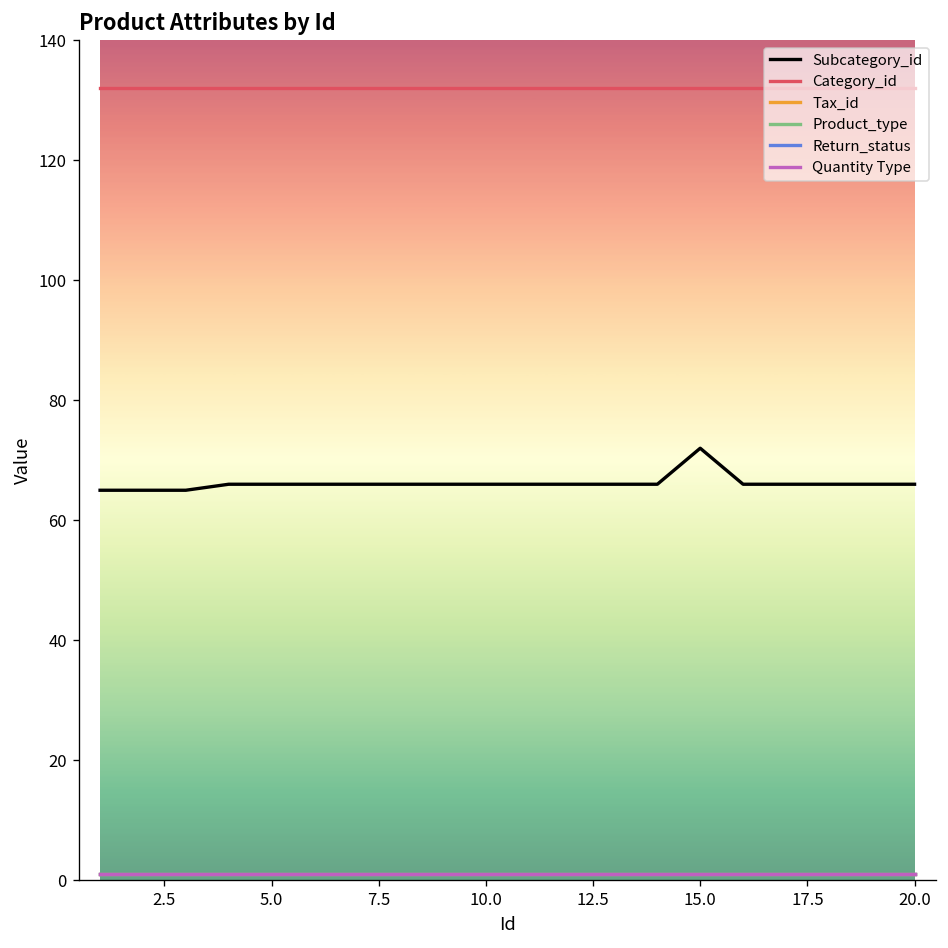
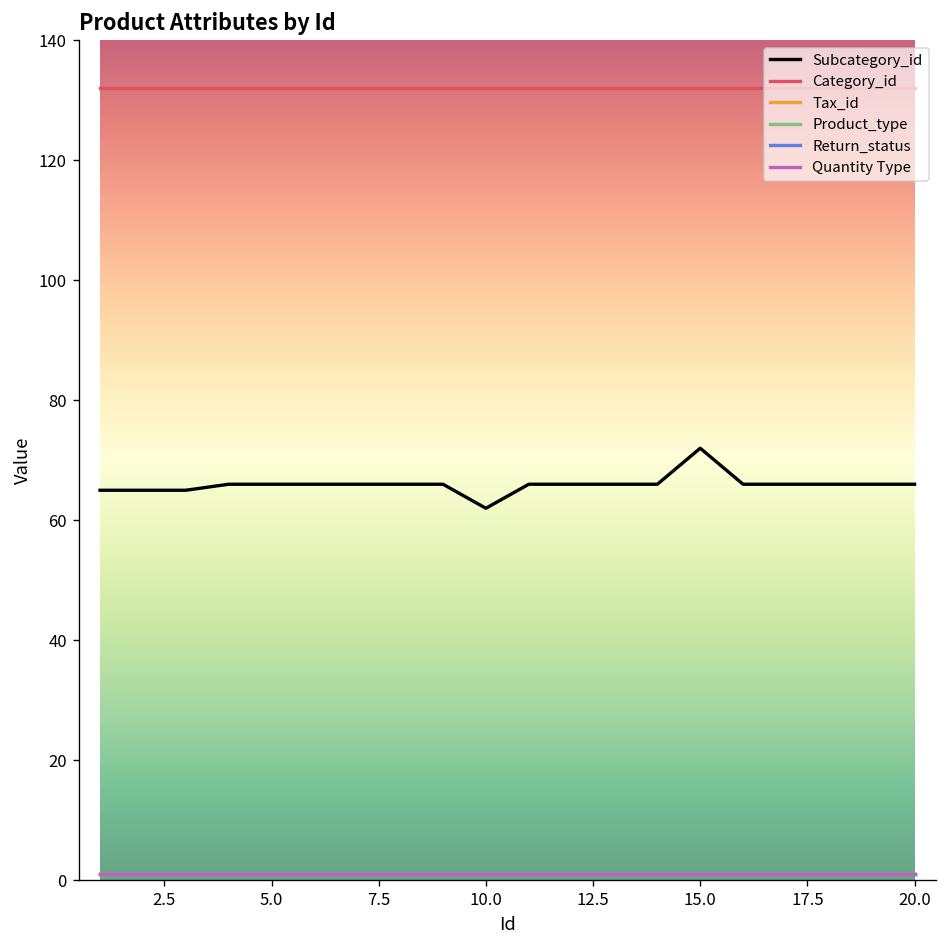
Subcategory_id, 10.0: 66 -> 62
